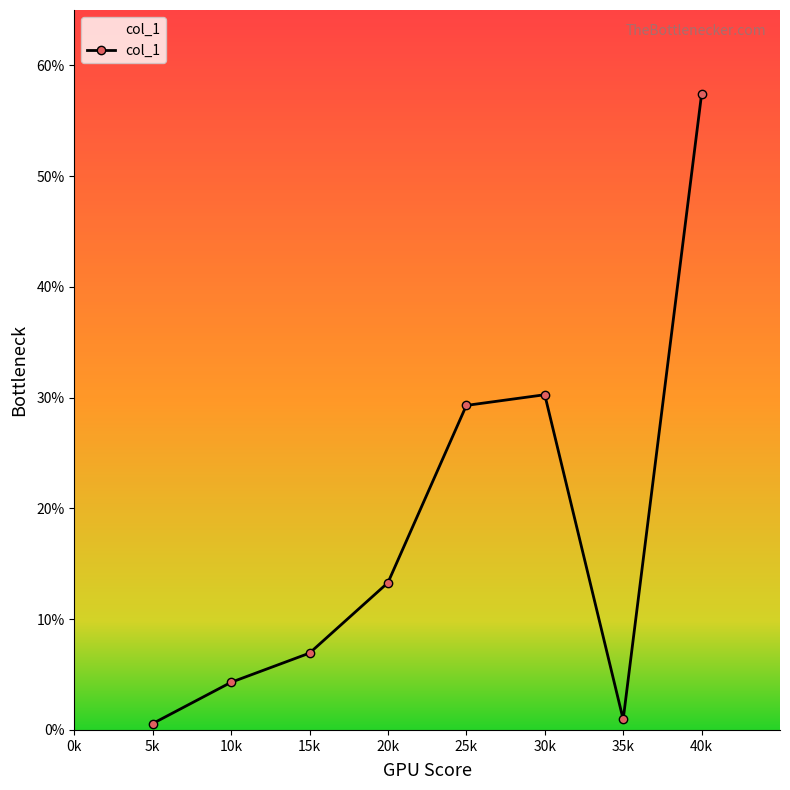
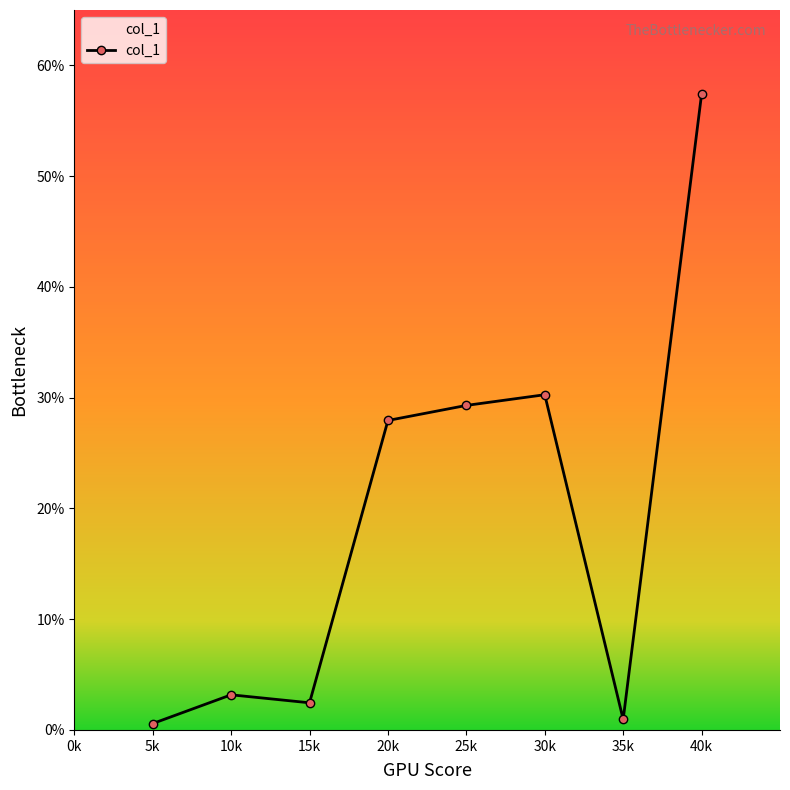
10k: 4.3% -> 3.2%
15k: 6.9% -> 2.5%
20k: 13.3% -> 27.9%
